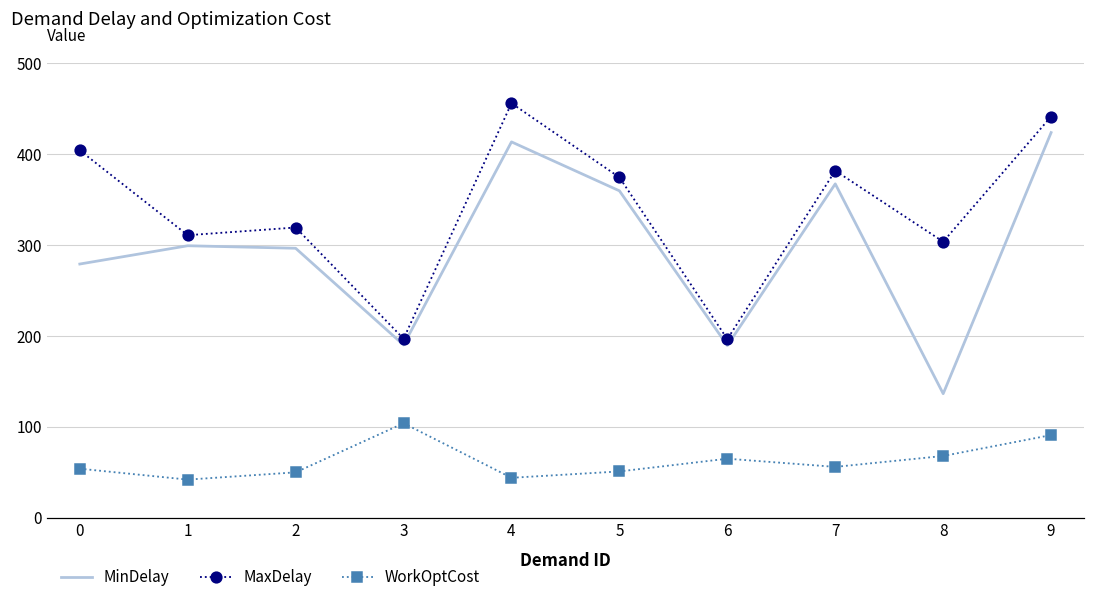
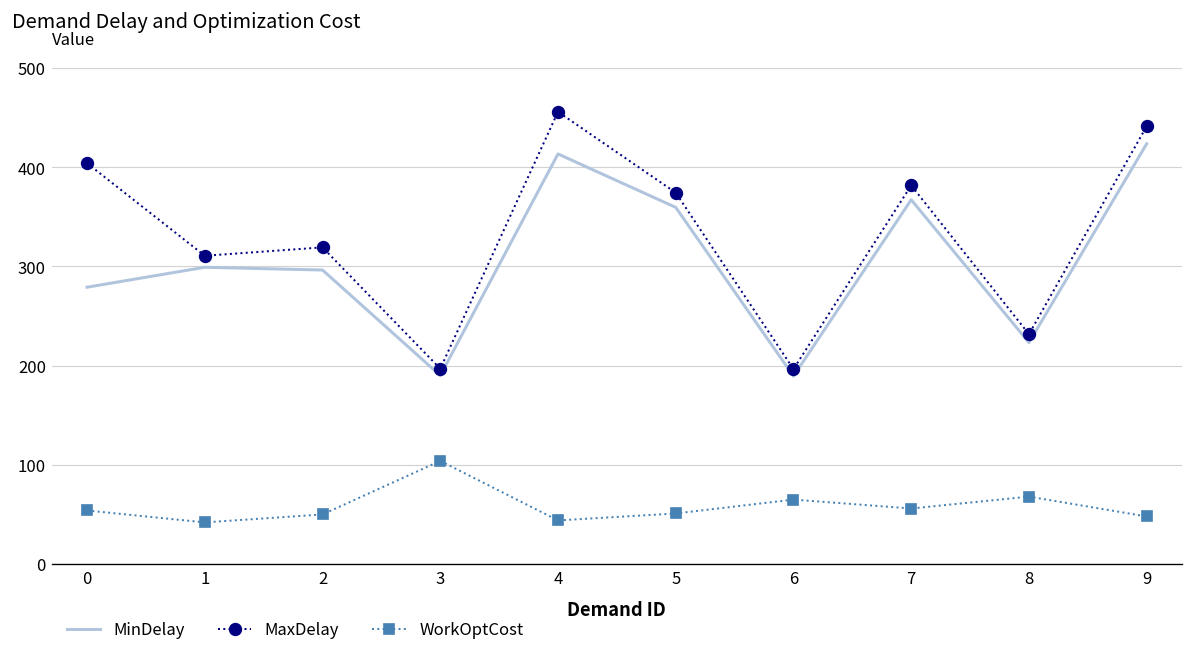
MinDelay, 8: 140 -> 220
MaxDelay, 8: 300 -> 230
WorkOptCost, 9: 90 -> 50
